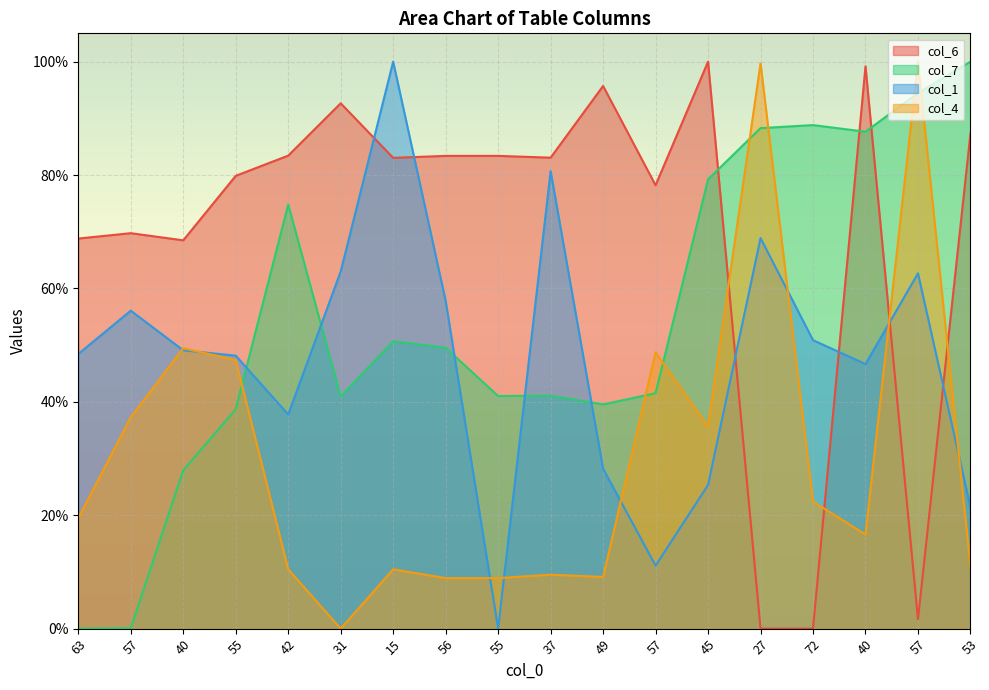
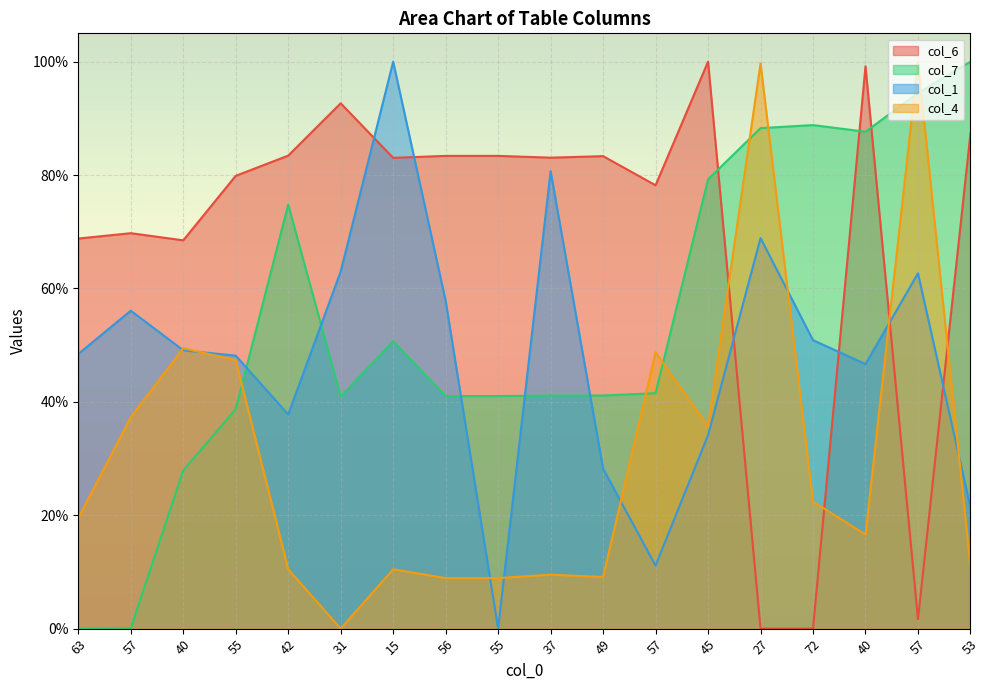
col_7, 56: 50% -> 41%
col_6, 49: 96% -> 83%
col_7, 49: 40% -> 41%
col_1, 45: 25% -> 34%
